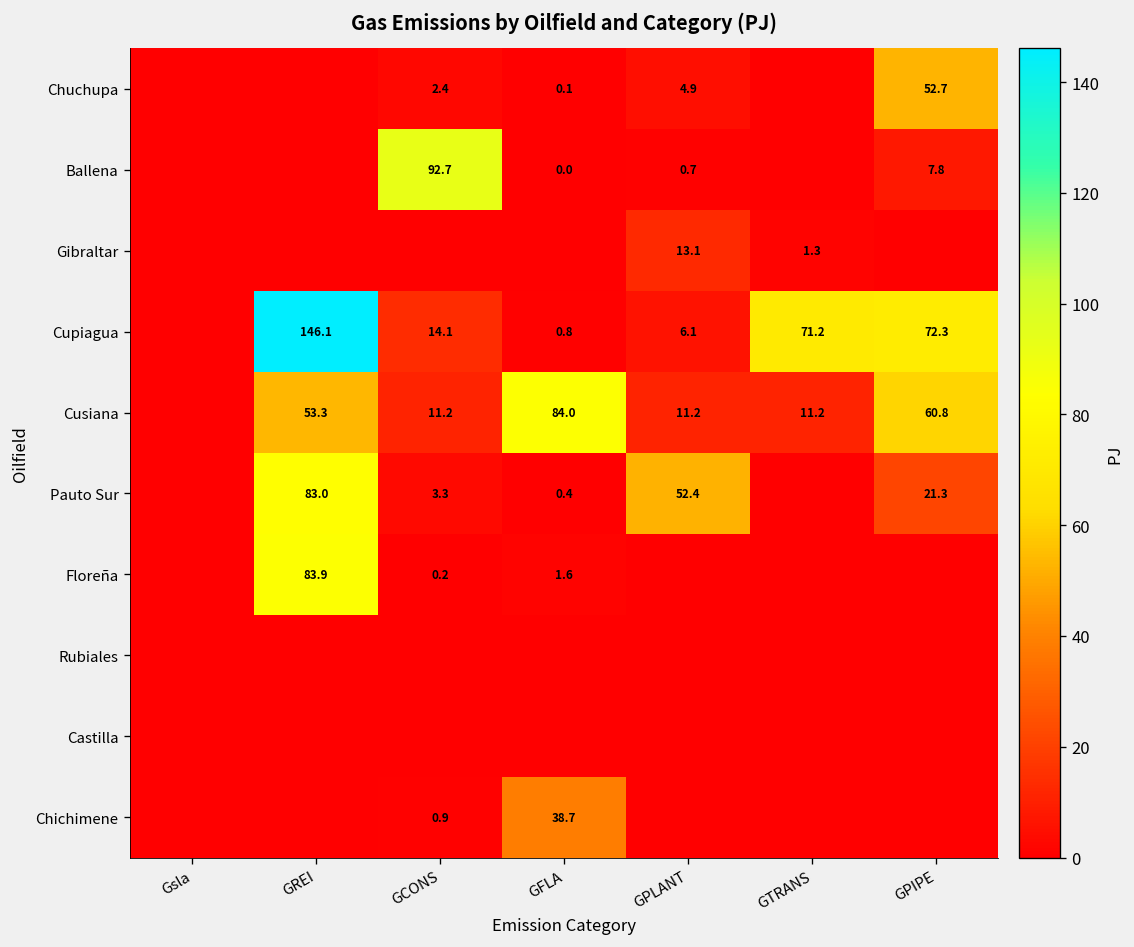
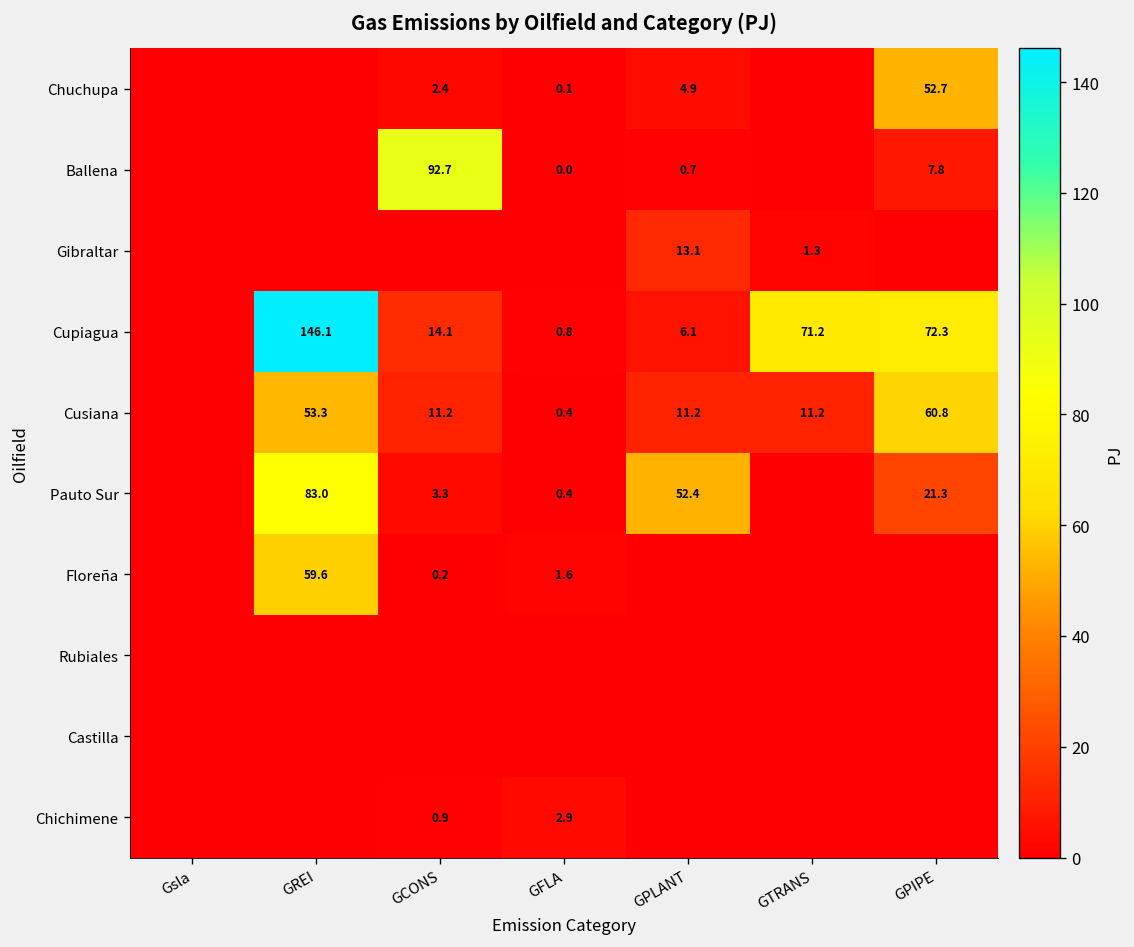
Cusiana, GFLA: 84.0 -> 0.4
Floreña, GREI: 83.9 -> 59.6
Chichimene, GFLA: 38.7 -> 2.9
